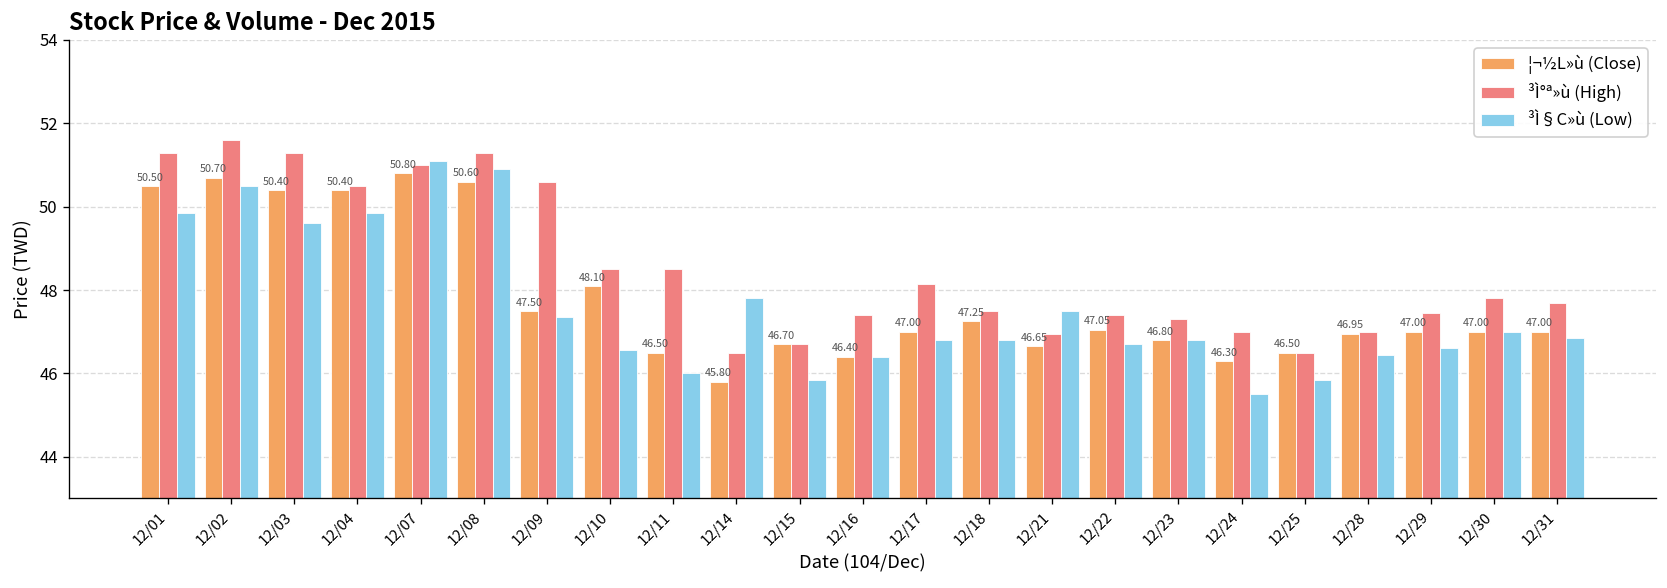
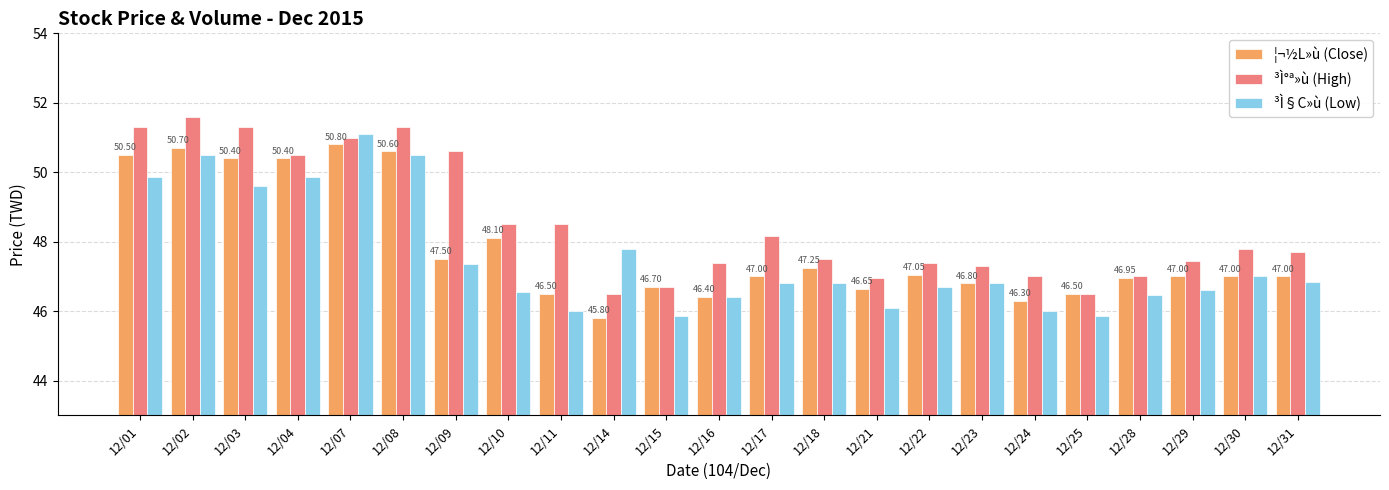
³Ì§C»ù (Low), 12/08: 50.9 -> 50.5
³Ì§C»ù (Low), 12/21: 47.5 -> 46.1
³Ì§C»ù (Low), 12/24: 45.5 -> 46.0
